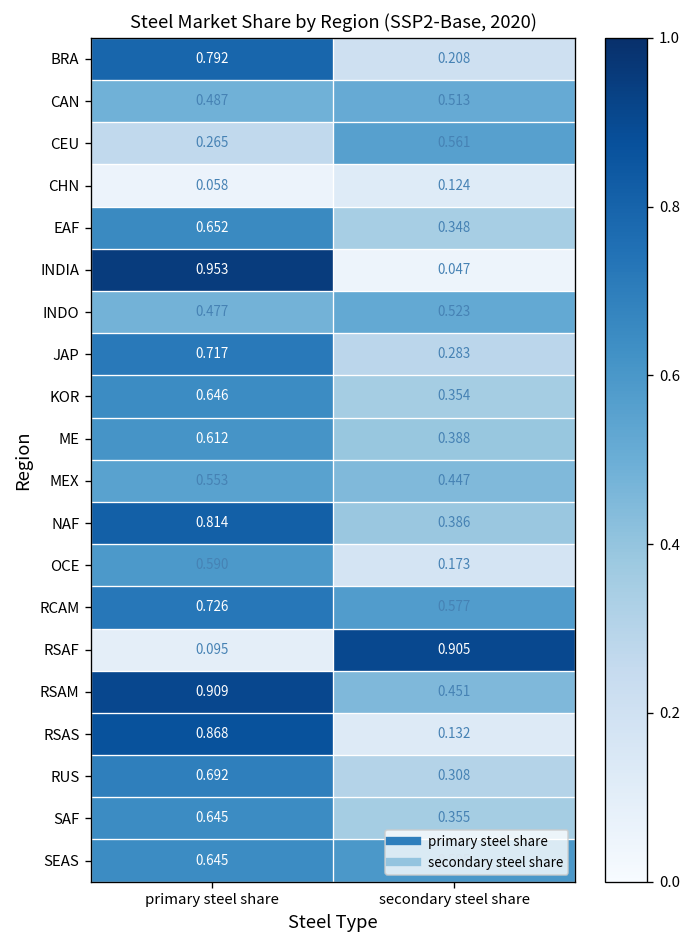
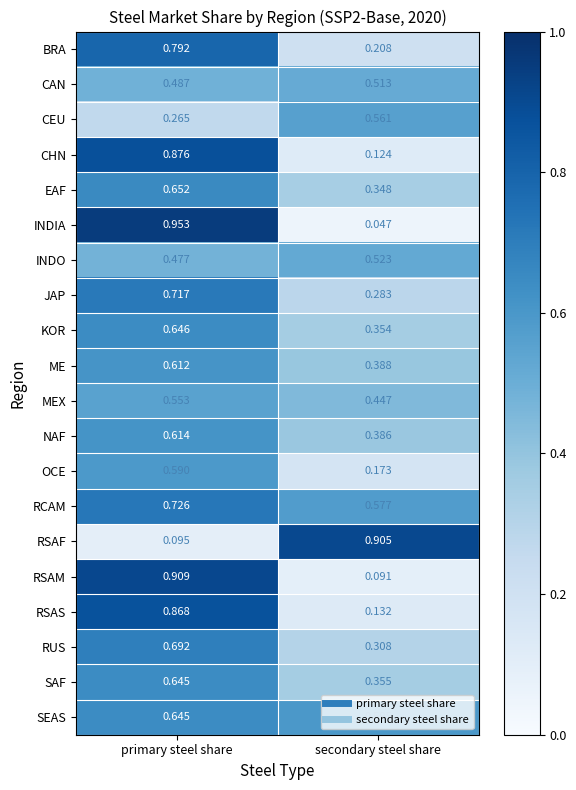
CHN, primary steel share: 0.058 -> 0.876
NAF, primary steel share: 0.814 -> 0.614
RSAM, secondary steel share: 0.451 -> 0.091
